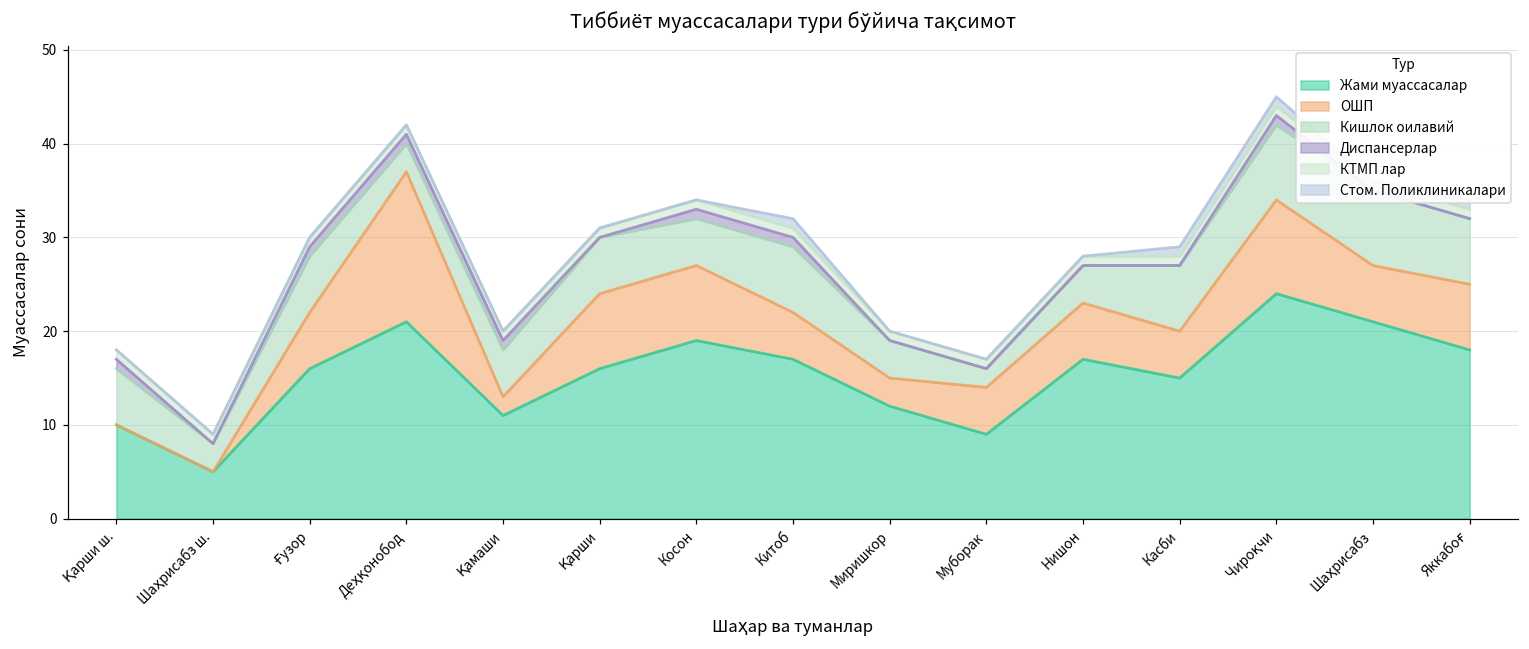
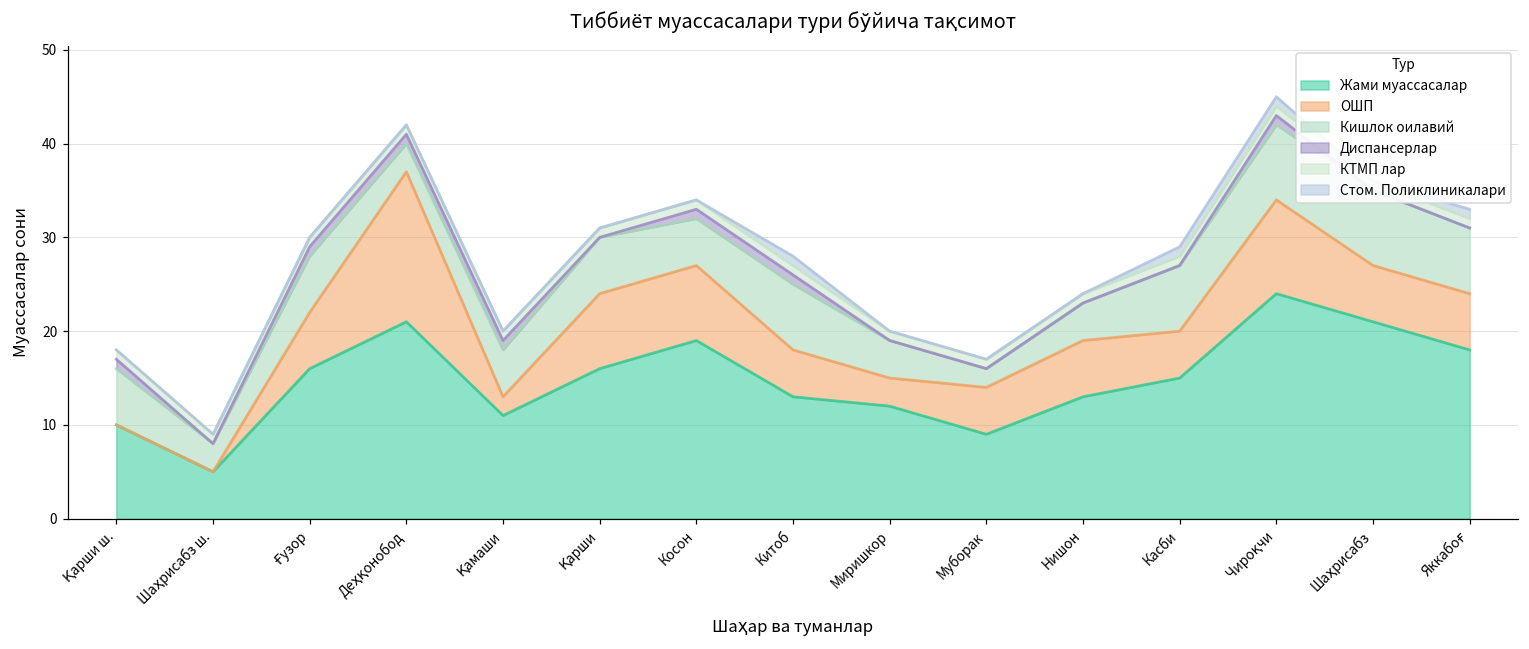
Жами муассасалар, Китоб: 17 -> 13
Жами муассасалар, Нишон: 17 -> 13
ОШП, Яккабоғ: 7 -> 6
